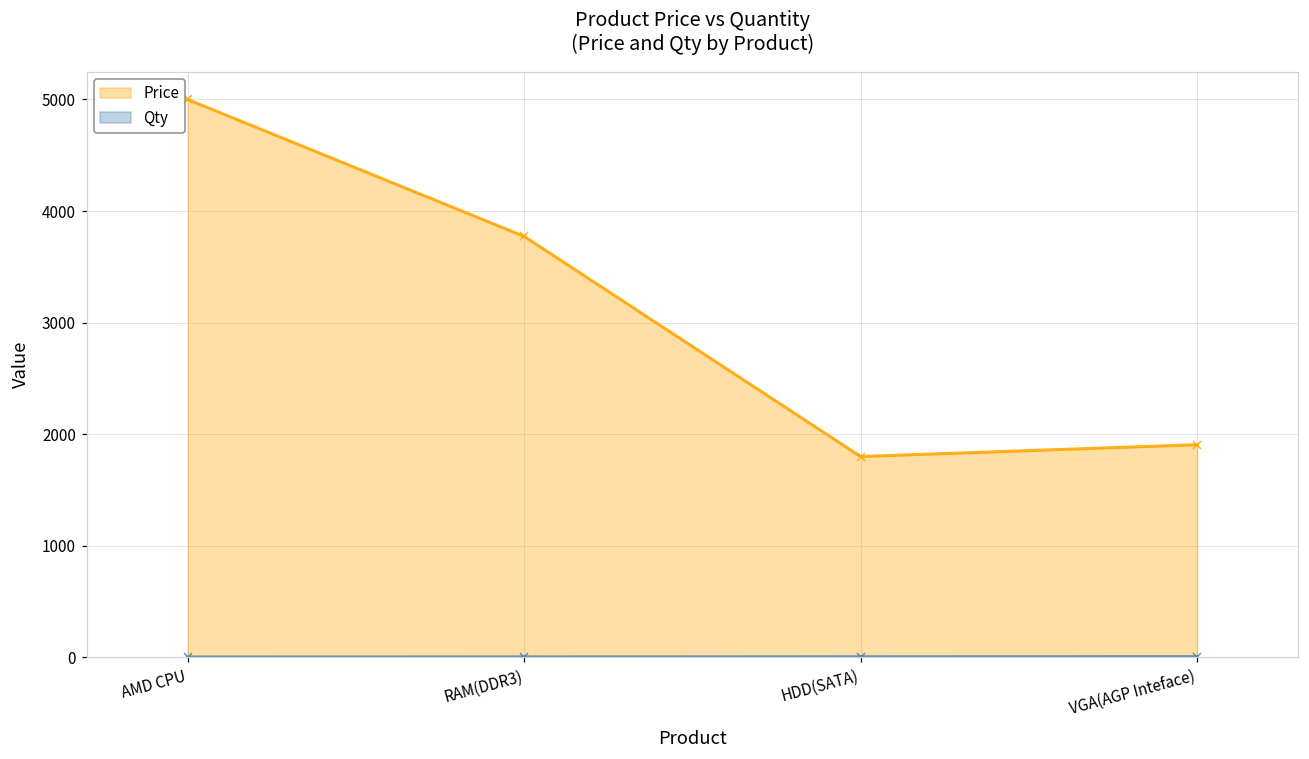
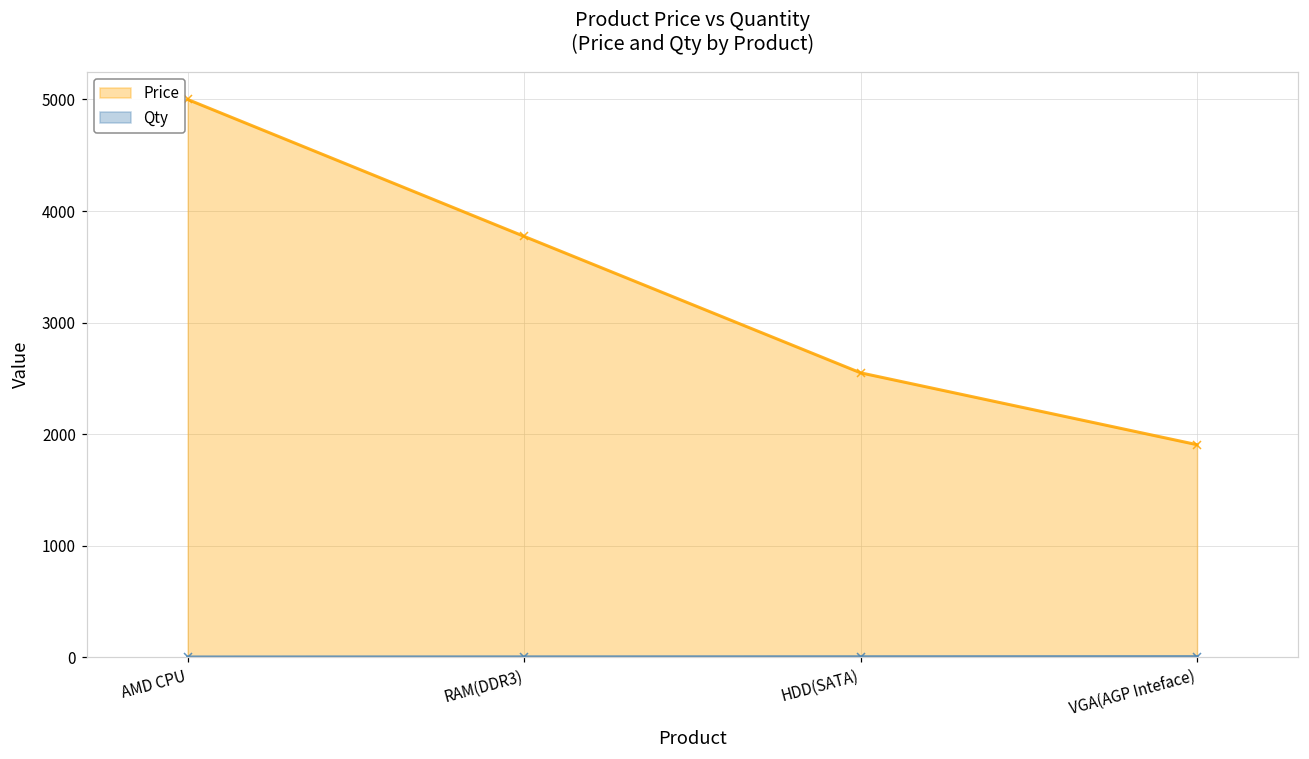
Price, HDD(SATA): 1800 -> 2550
